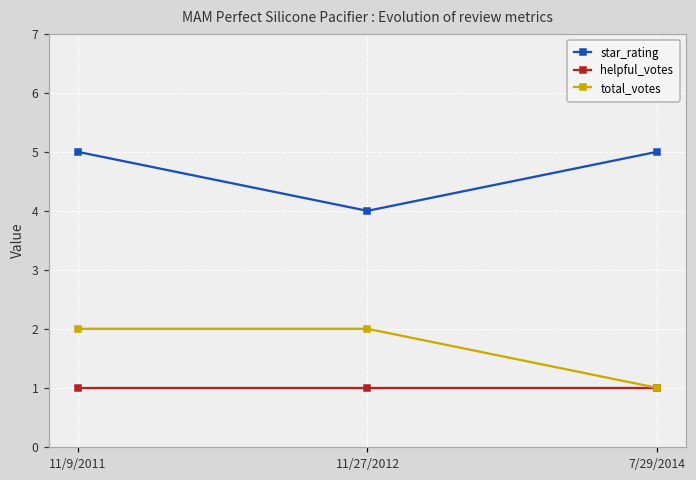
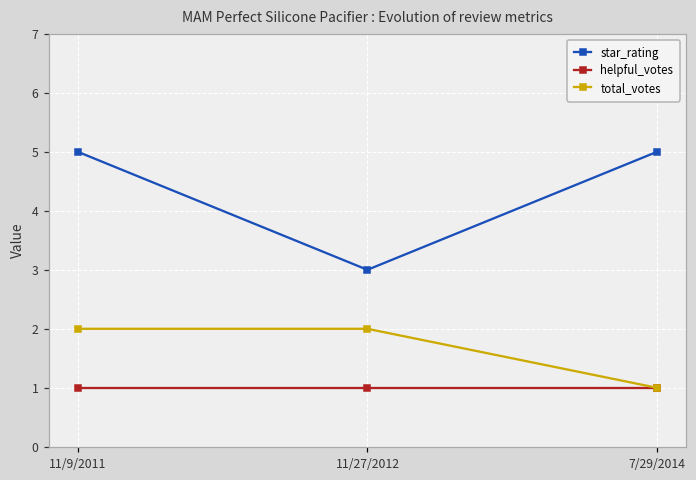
star_rating, 11/27/2012: 4 -> 3
